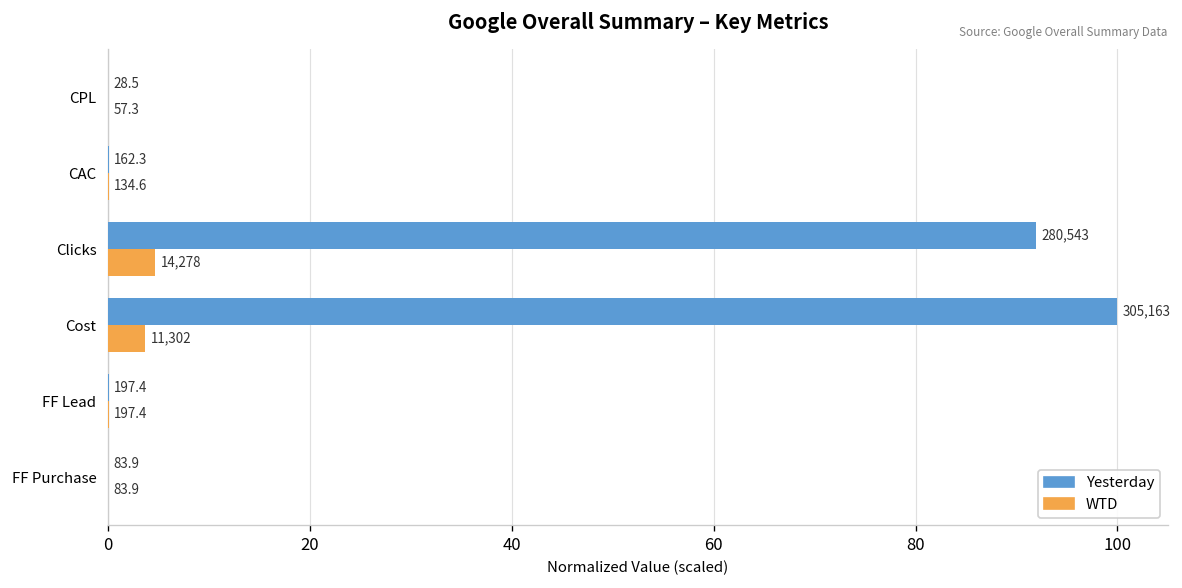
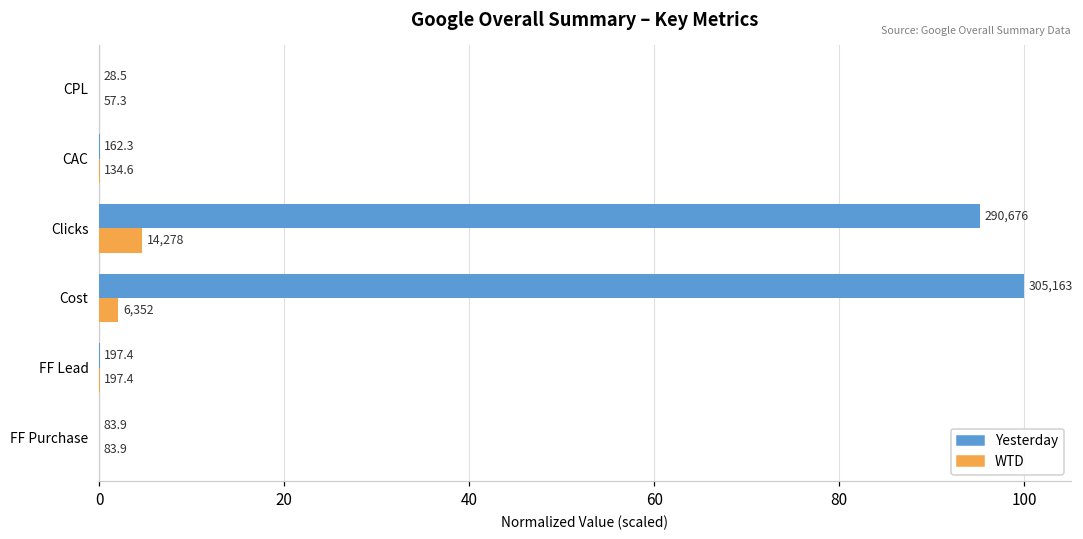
Yesterday, Clicks: 280,543 -> 290,676
WTD, Cost: 11,302 -> 6,352
